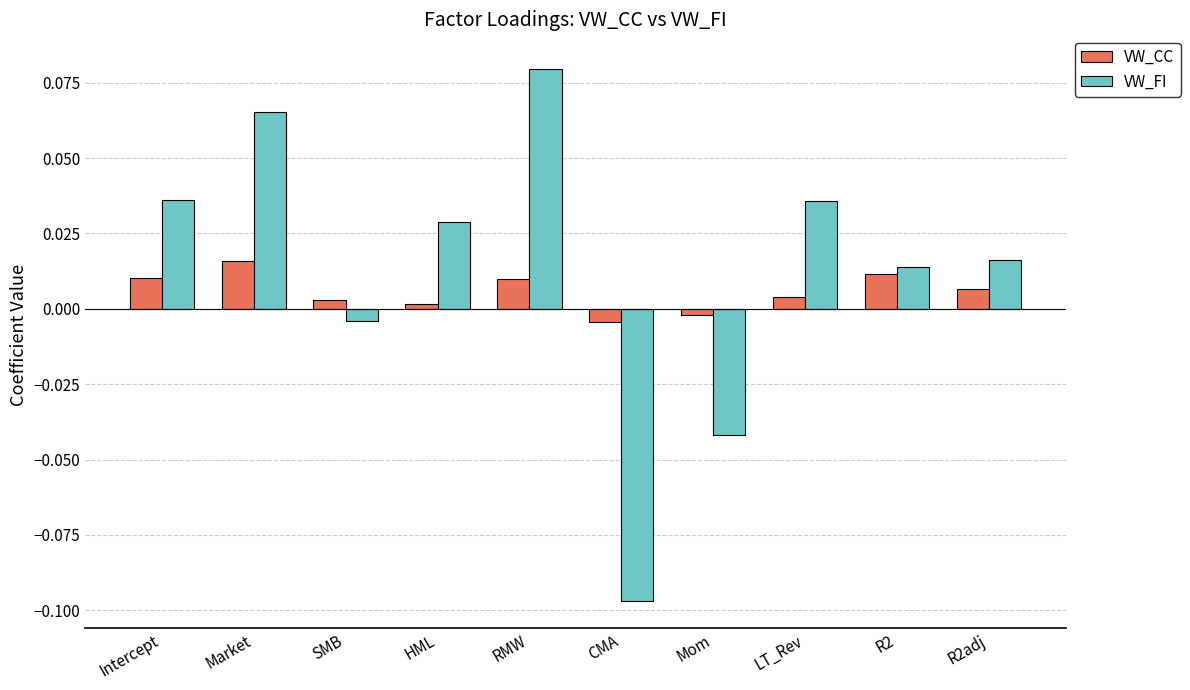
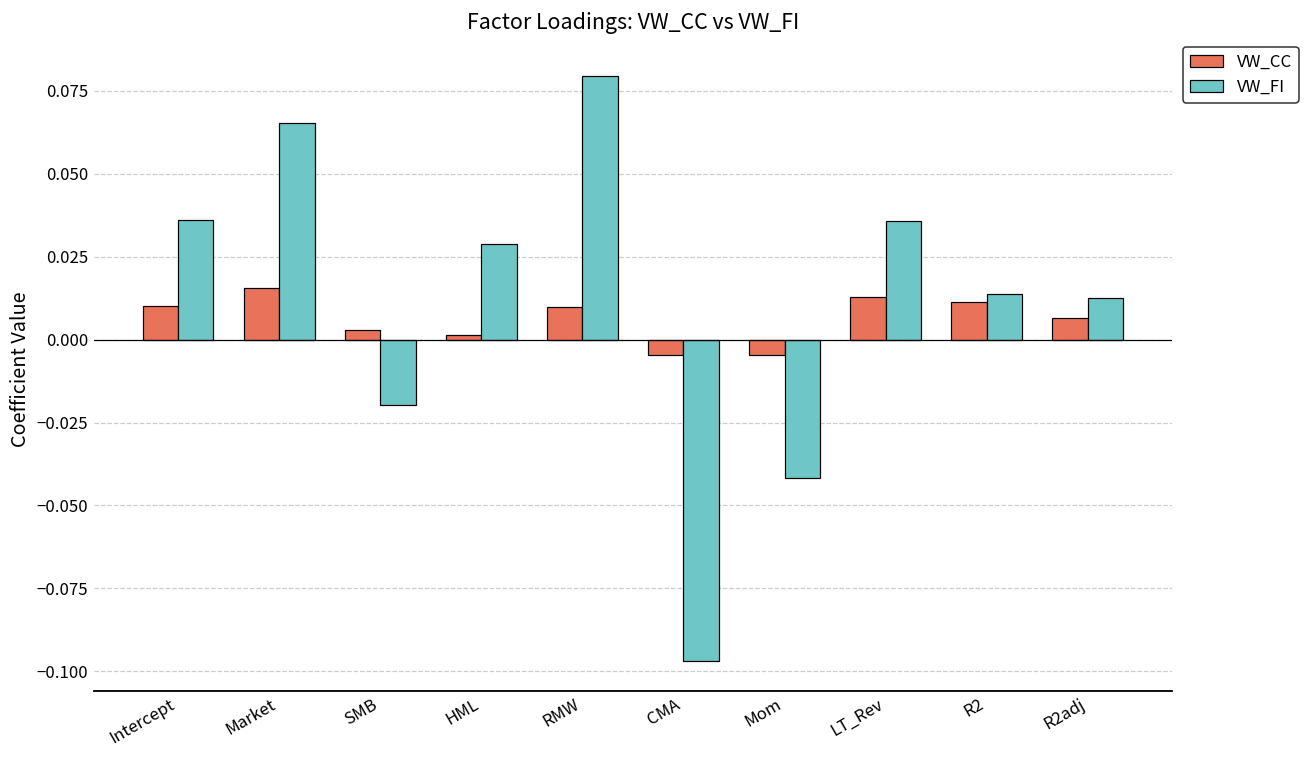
VW_FI, SMB: -0.004 -> -0.020
VW_CC, Mom: -0.002 -> -0.005
VW_CC, LT_Rev: 0.004 -> 0.013
VW_FI, R2adj: 0.016 -> 0.013
